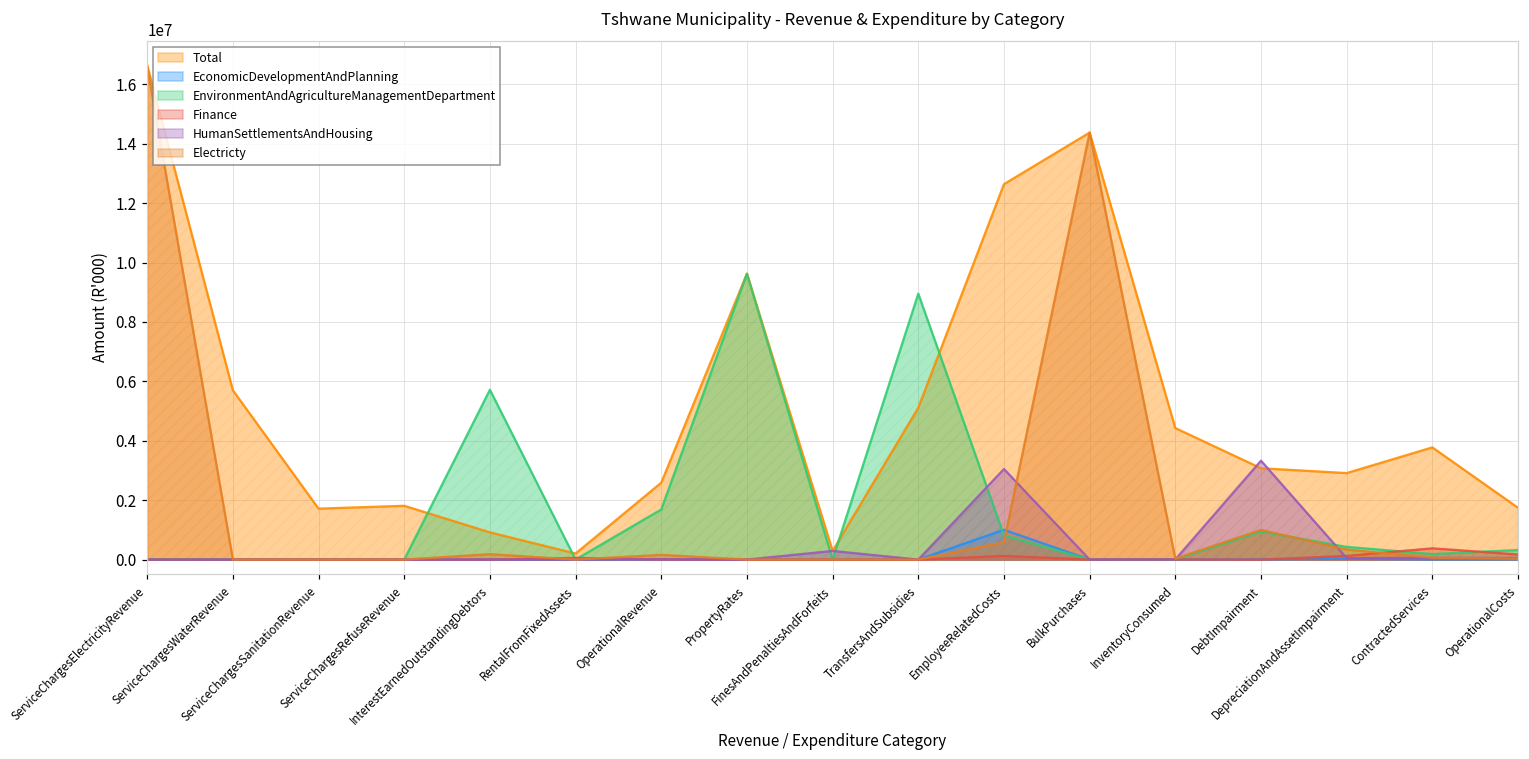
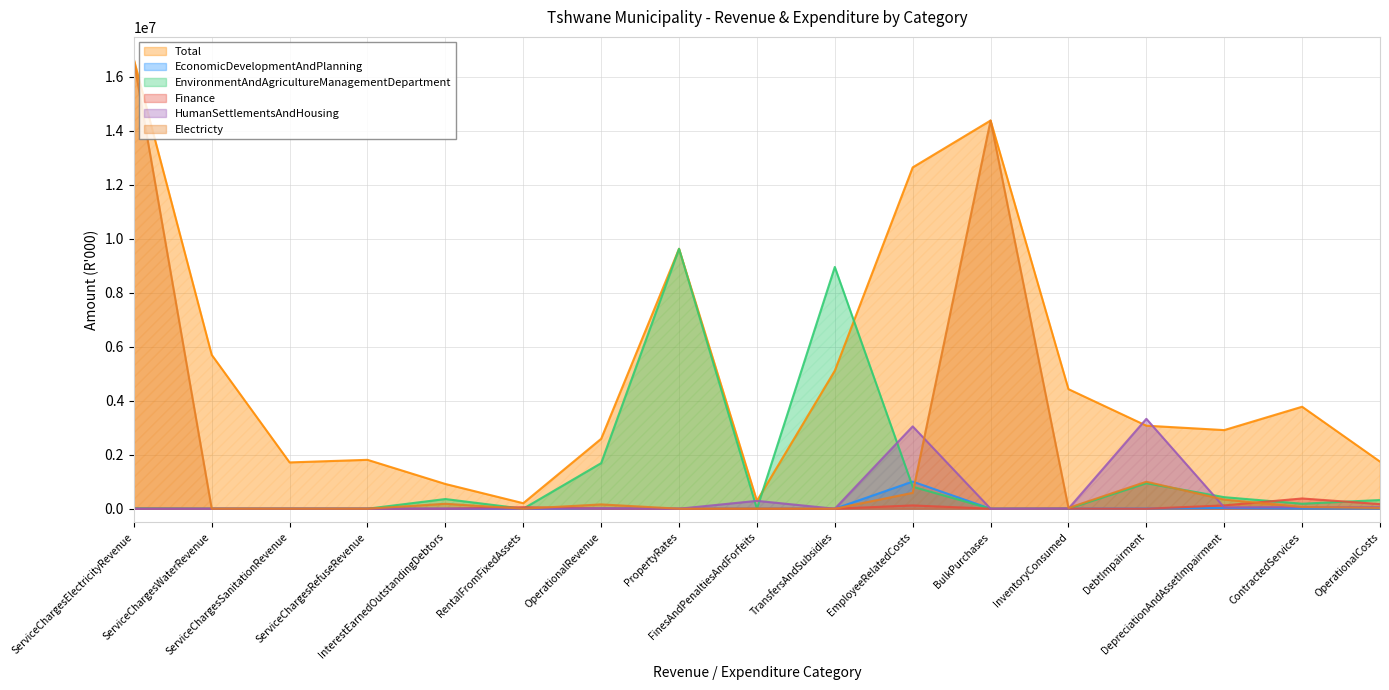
EnvironmentAndAgricultureManagementDepartment, InterestEarnedOutstandingDebtors: 5700000 -> 400000
